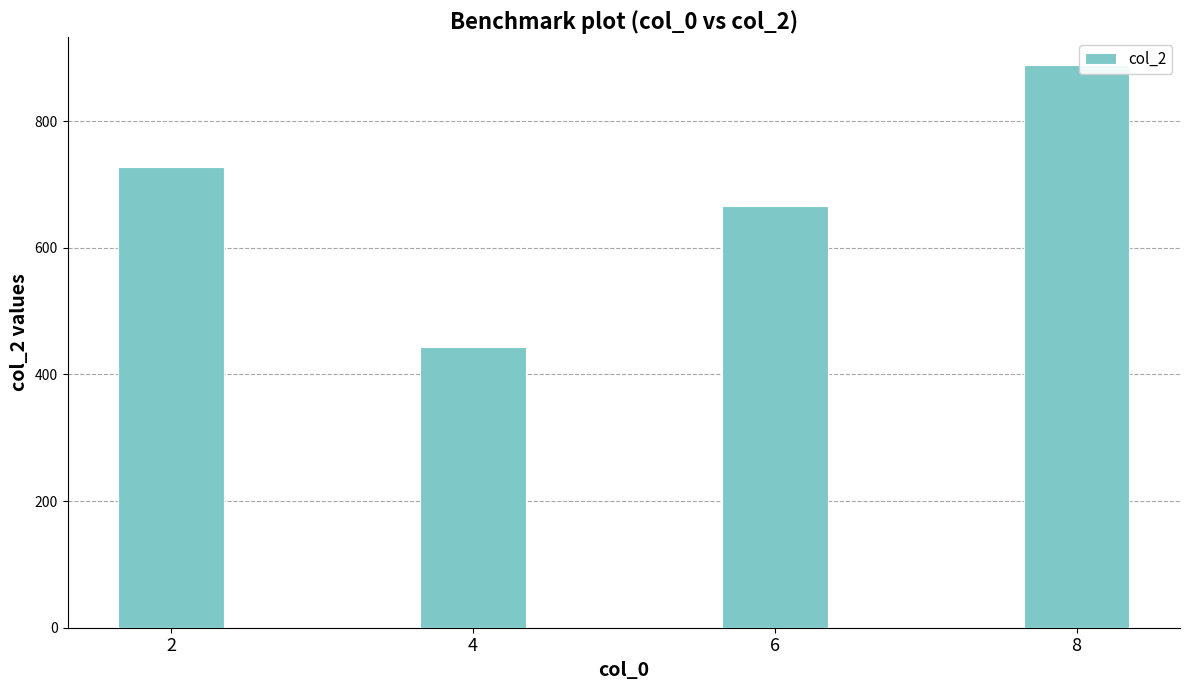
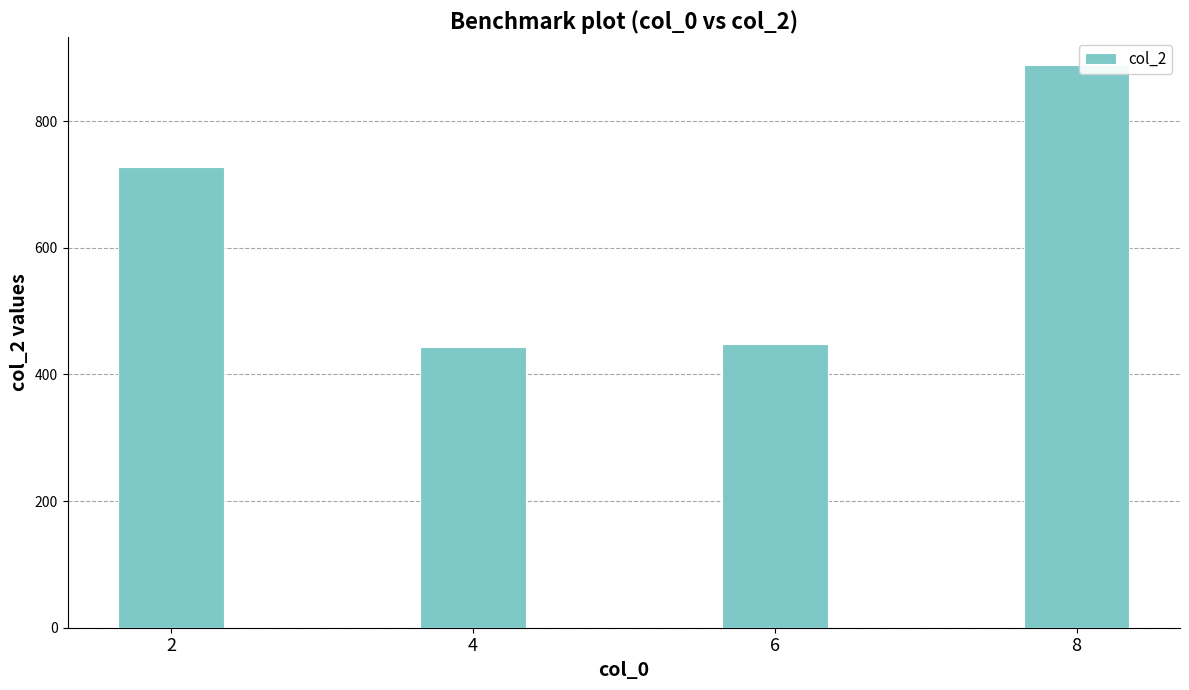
6: 670 -> 450
